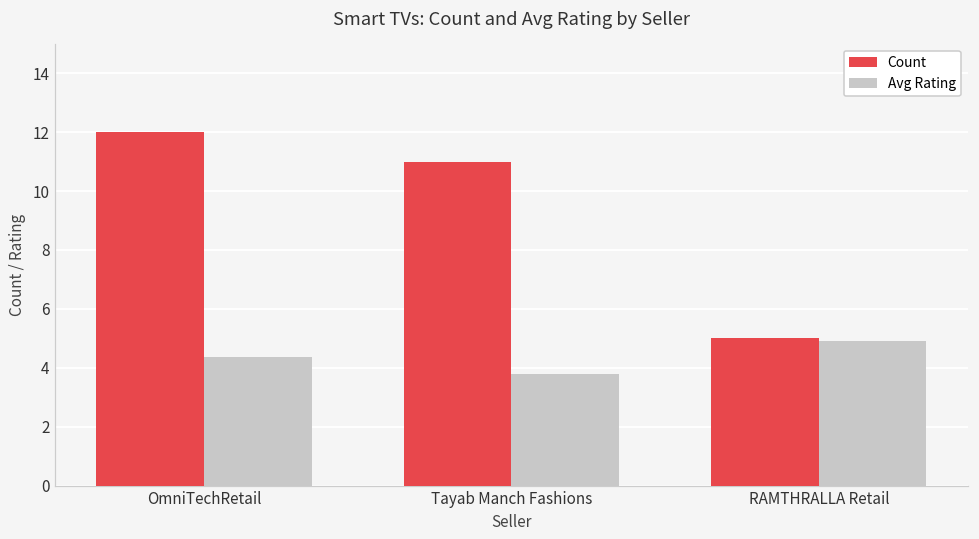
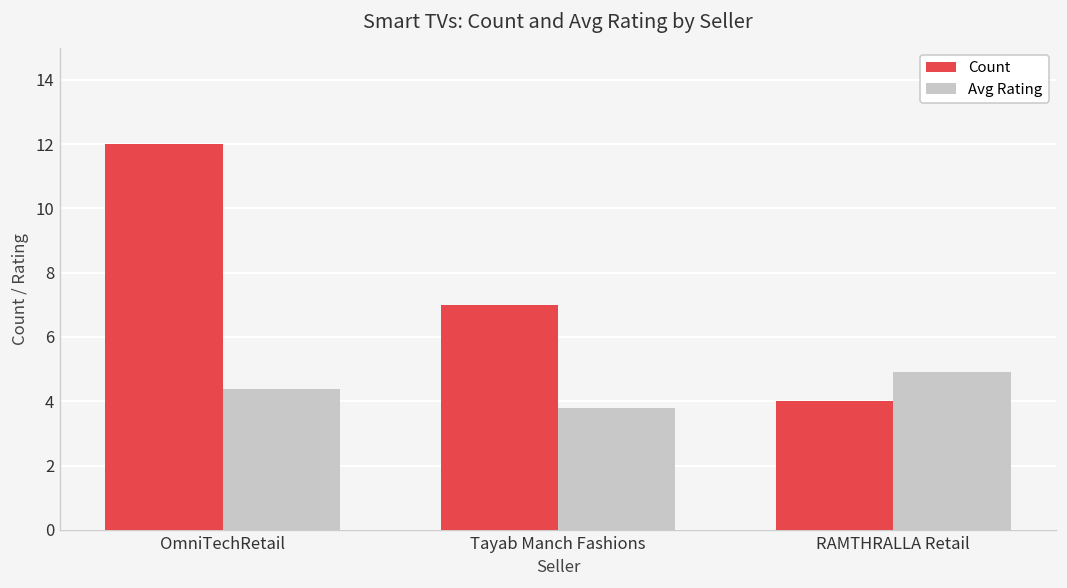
Count, Tayab Manch Fashions: 11 -> 7
Count, RAMTHRALLA Retail: 5 -> 4
